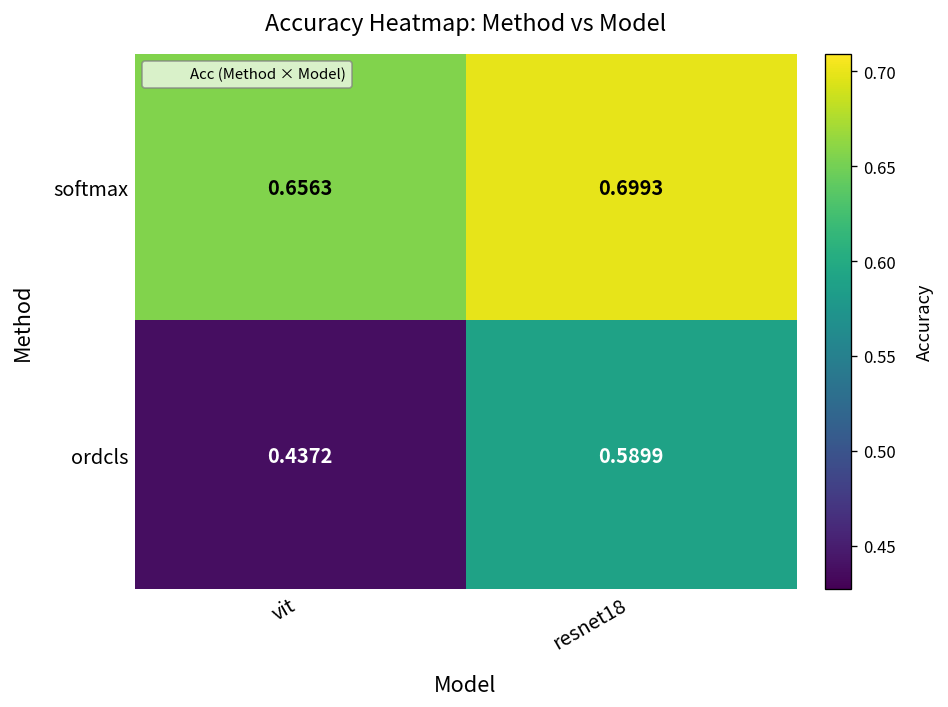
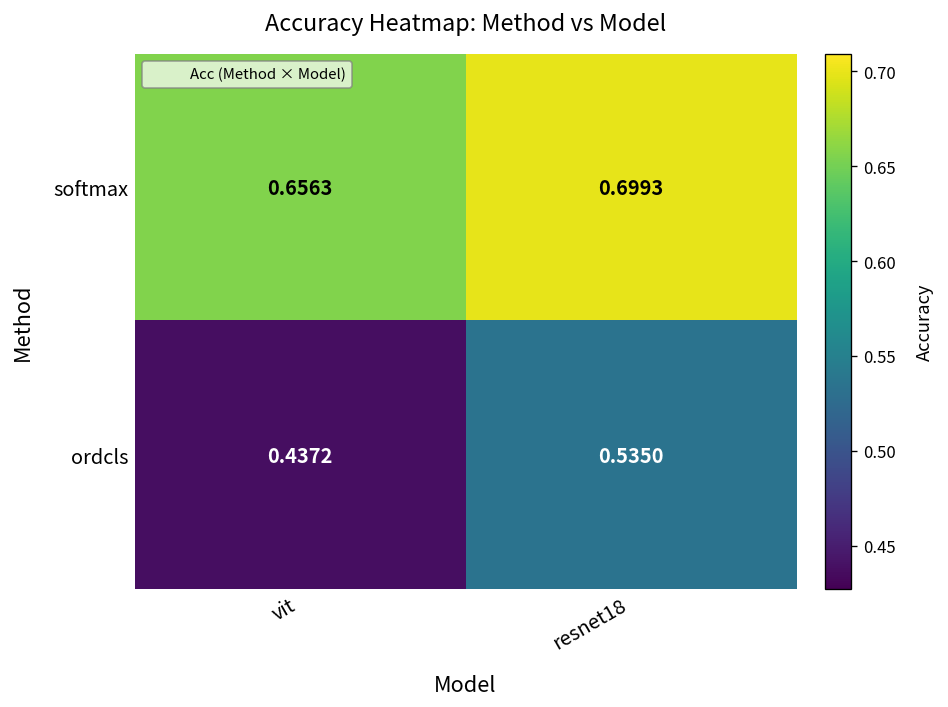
ordcls, resnet18: 0.5899 -> 0.5350
